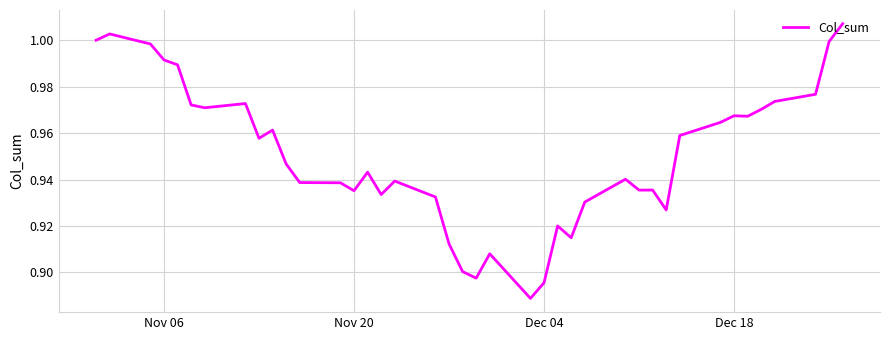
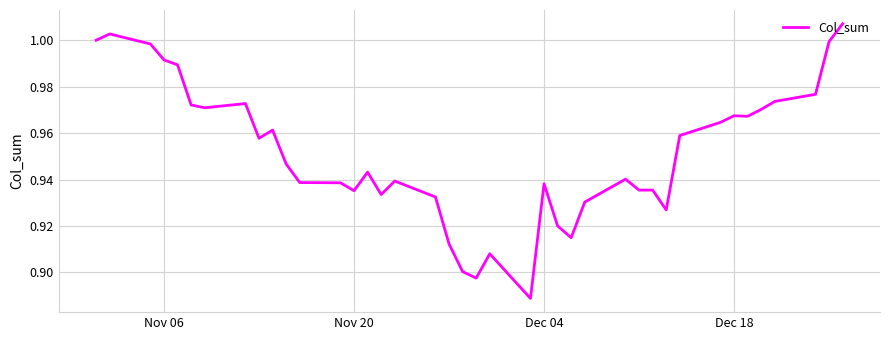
Dec 04: 0.896 -> 0.938
